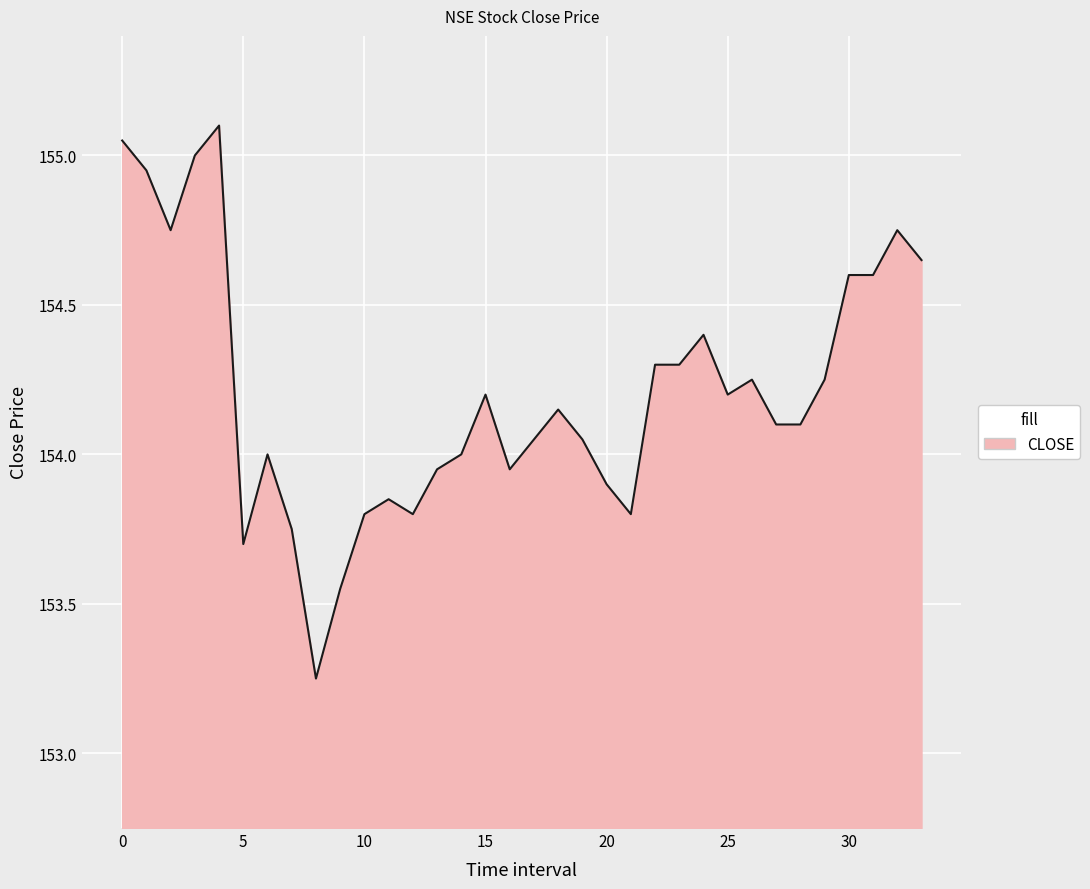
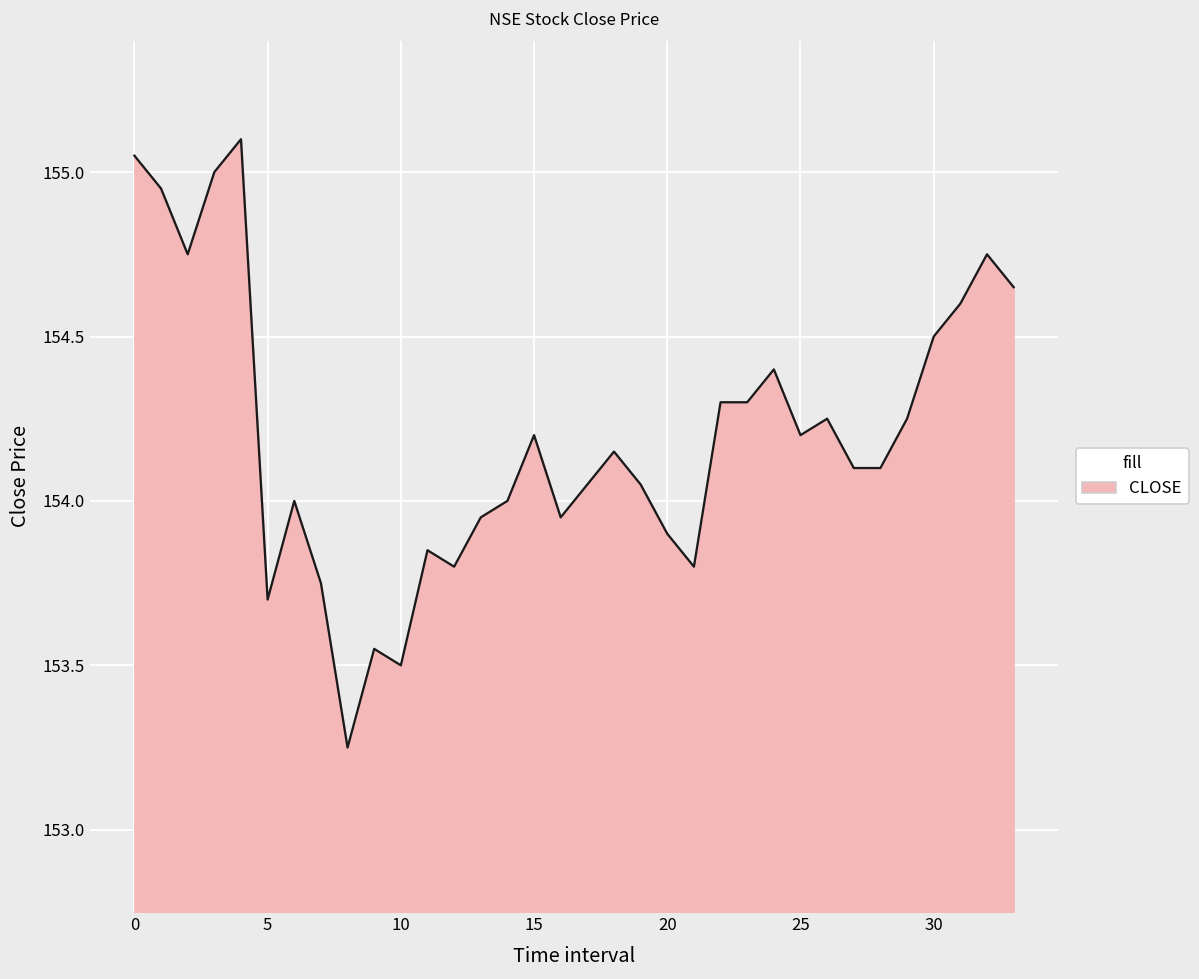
10: 153.8 -> 153.5
30: 154.6 -> 154.5
